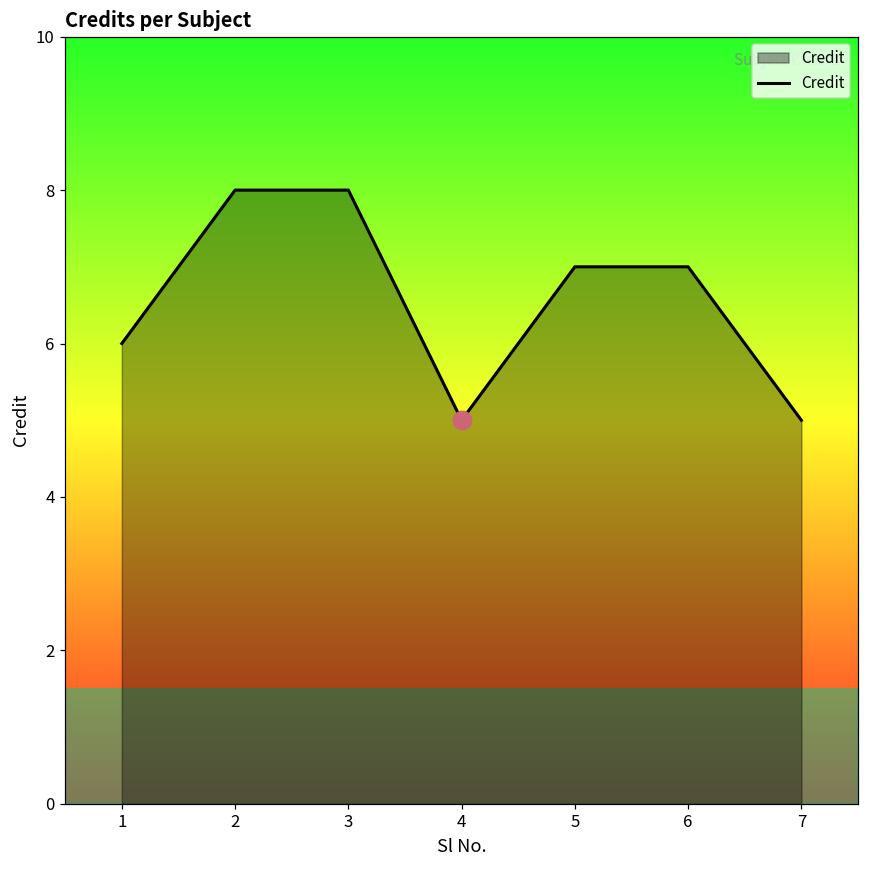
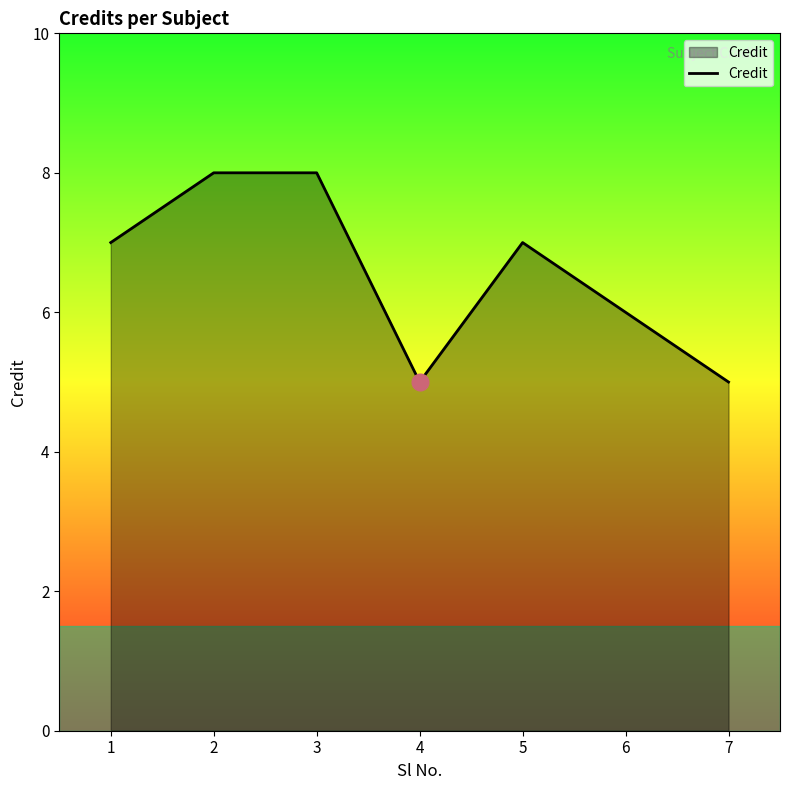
Credit, 1: 6 -> 7
Credit, 6: 7 -> 6
